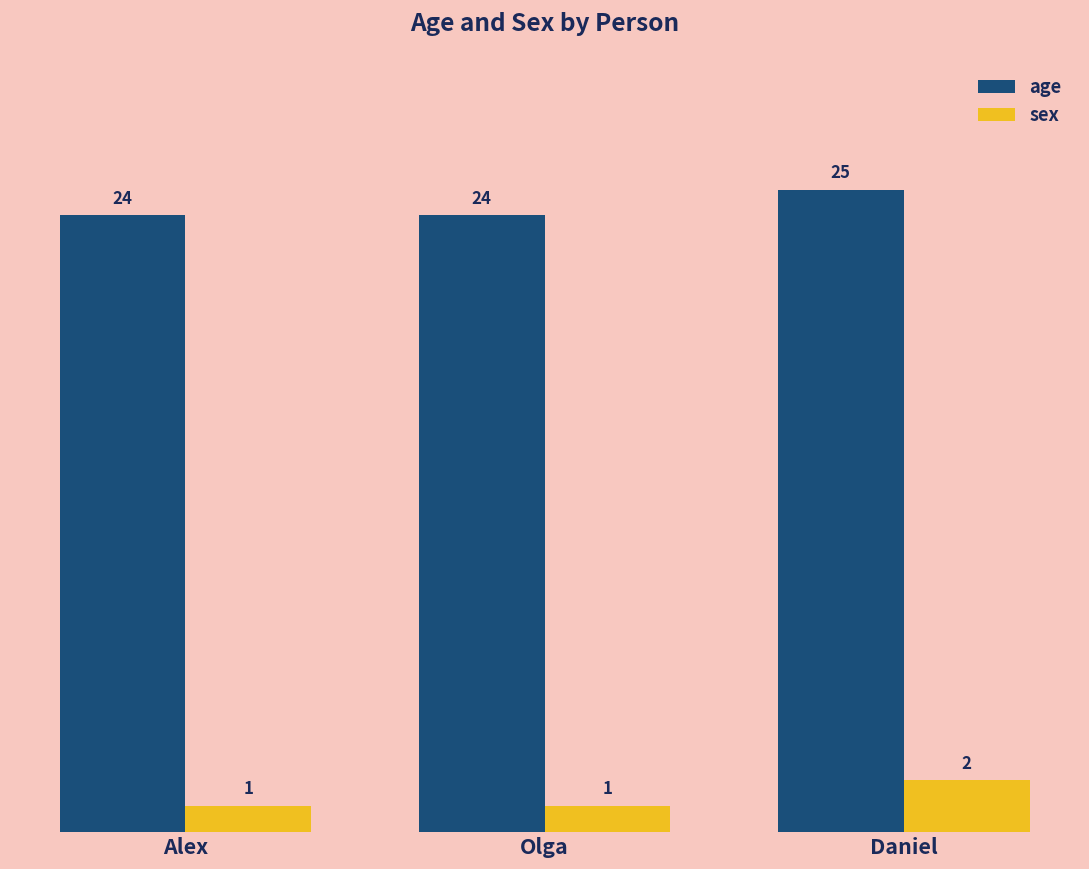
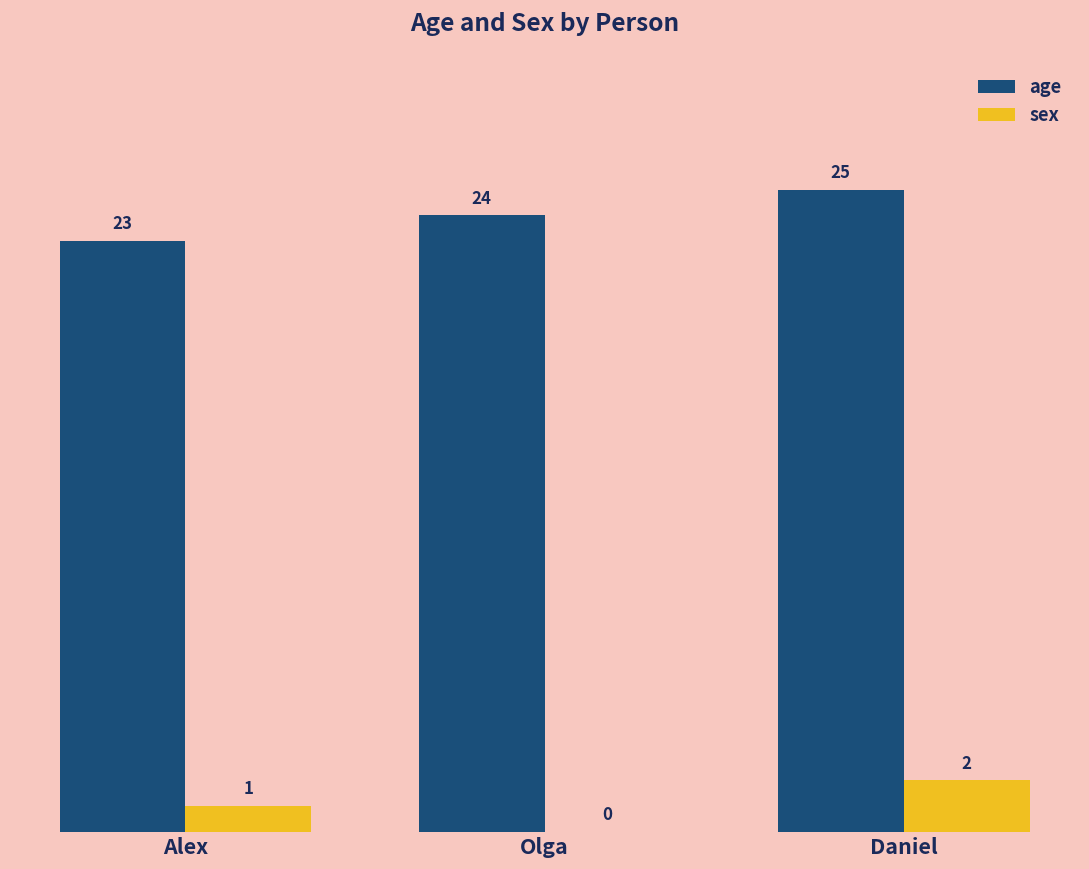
age, Alex: 24 -> 23
sex, Olga: 1 -> 0
